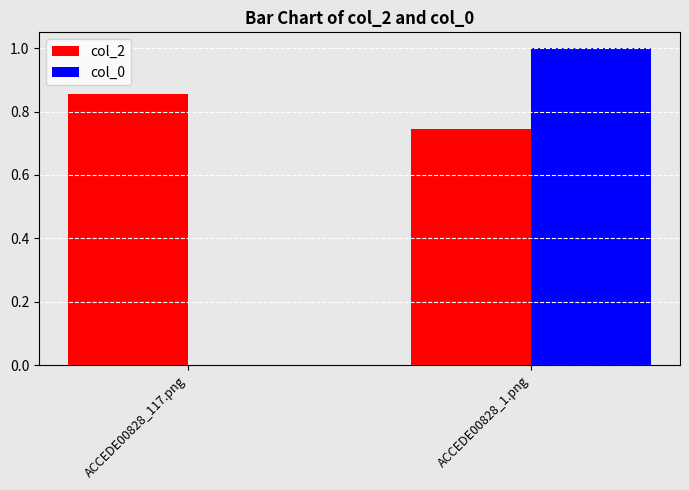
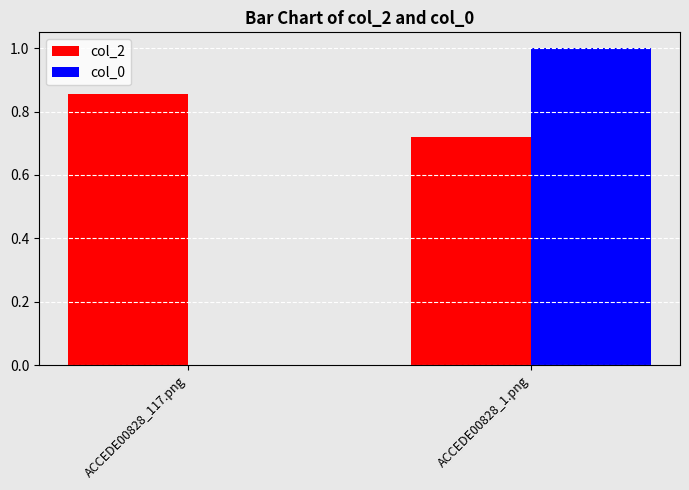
col_2, ACCEDE00828_1.png: 0.74 -> 0.72
